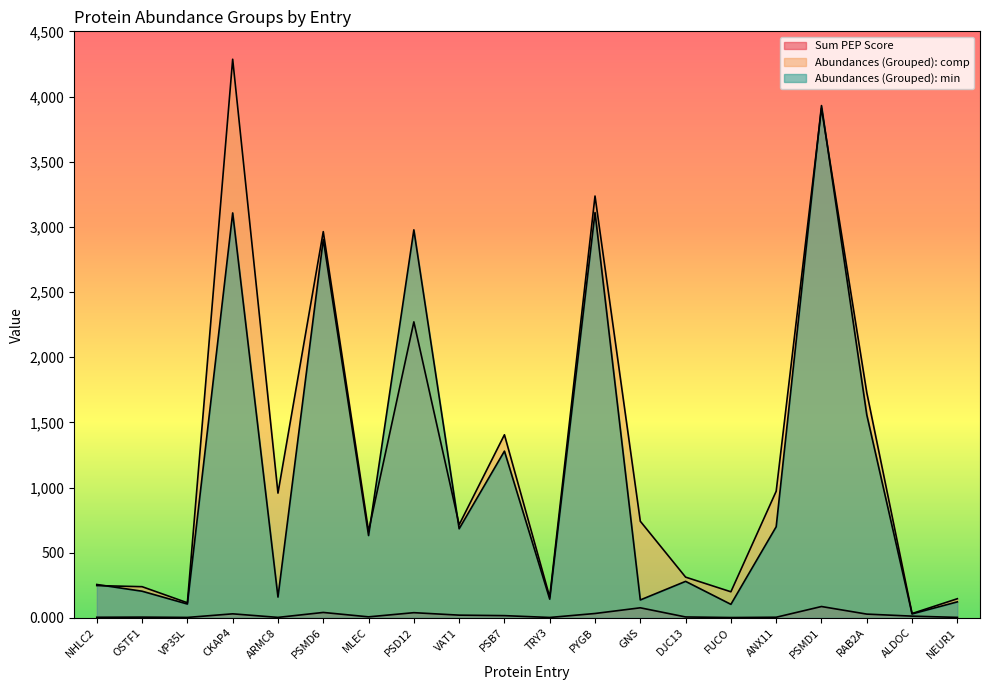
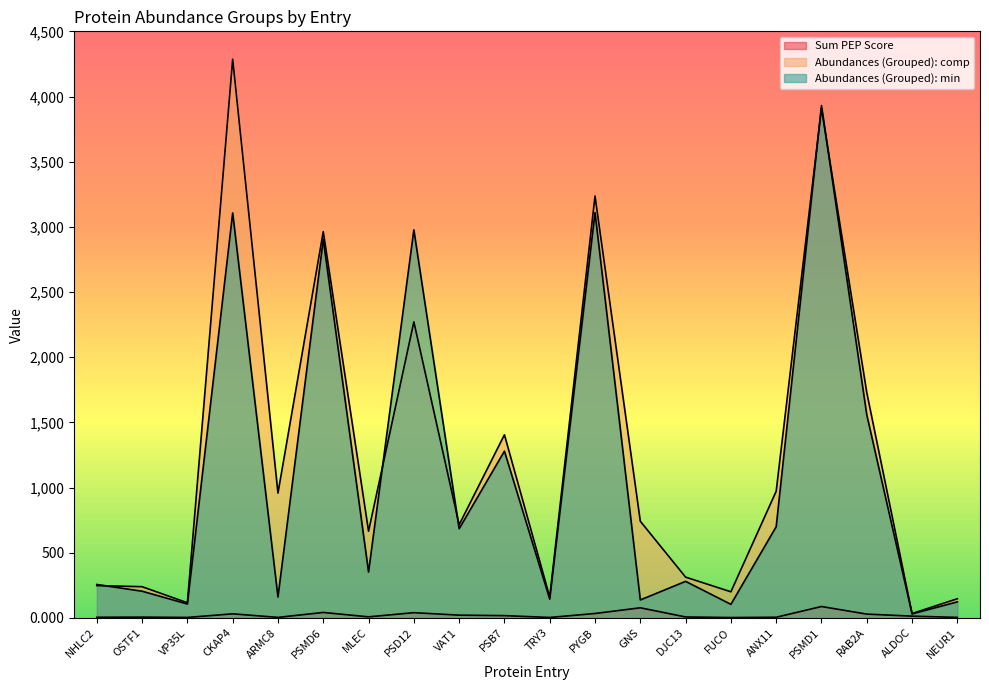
Abundances (Grouped): min, MLEC: 630 -> 350
